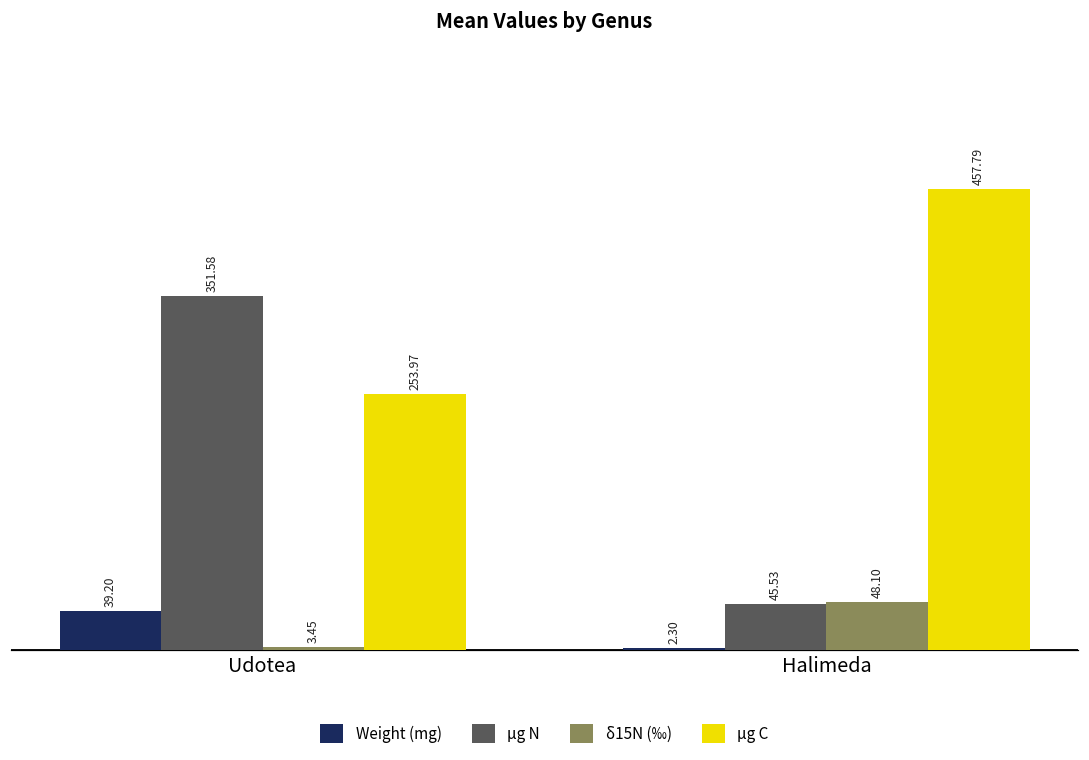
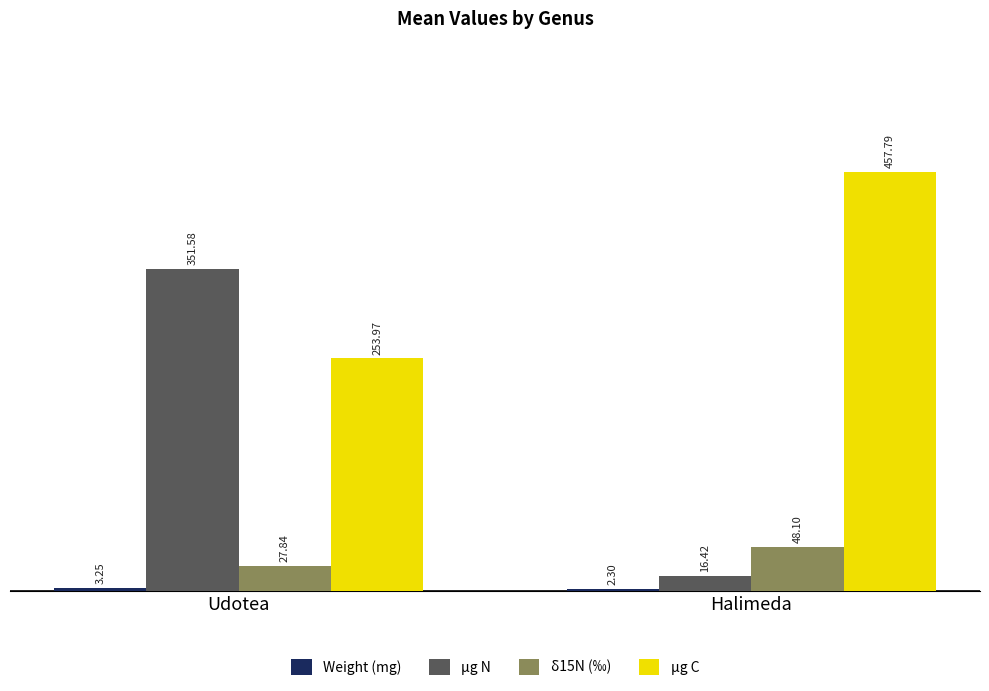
Weight (mg), Udotea: 39.20 -> 3.25
δ15N (‰), Udotea: 3.45 -> 27.84
μg N, Halimeda: 45.53 -> 16.42
